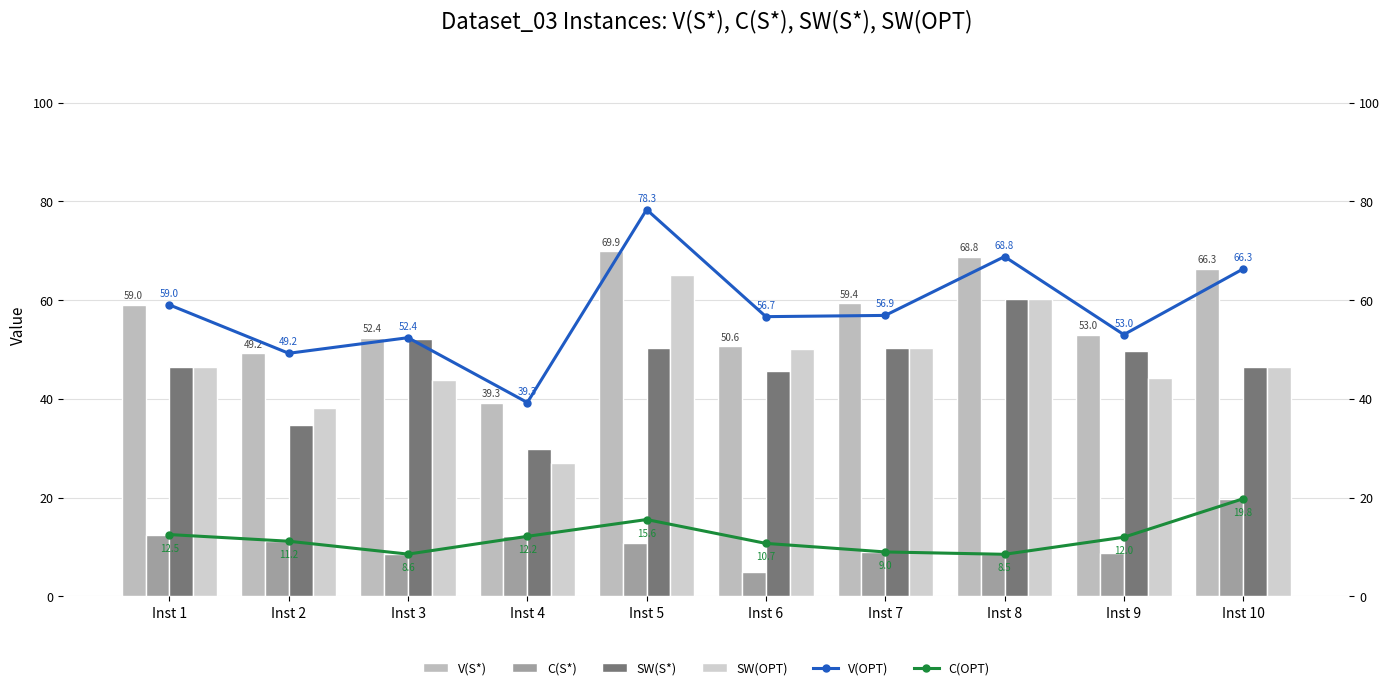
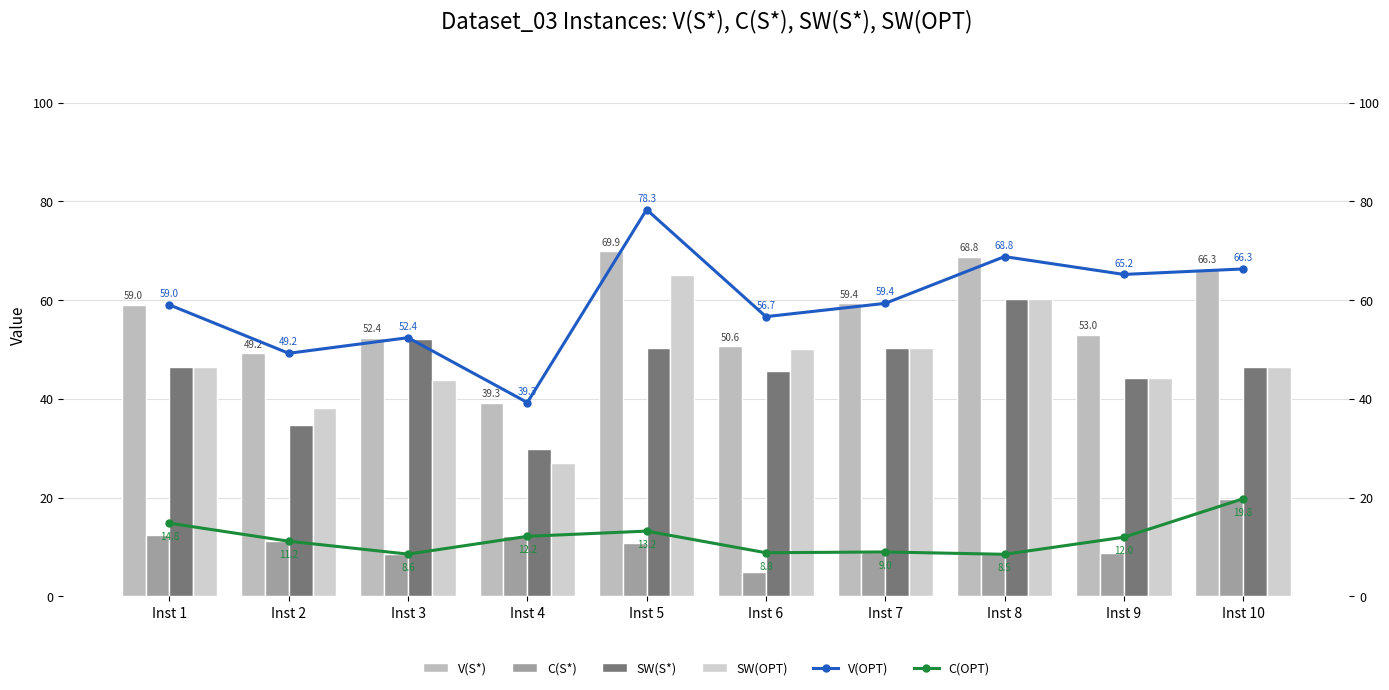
SW(S*), Inst 9: 50 -> 44
C(OPT), Inst 1: 12.5 -> 14.8
C(OPT), Inst 5: 15.6 -> 13.2
C(OPT), Inst 6: 10.7 -> 8.8
V(OPT), Inst 7: 56.9 -> 59.4
V(OPT), Inst 9: 53.0 -> 65.2
